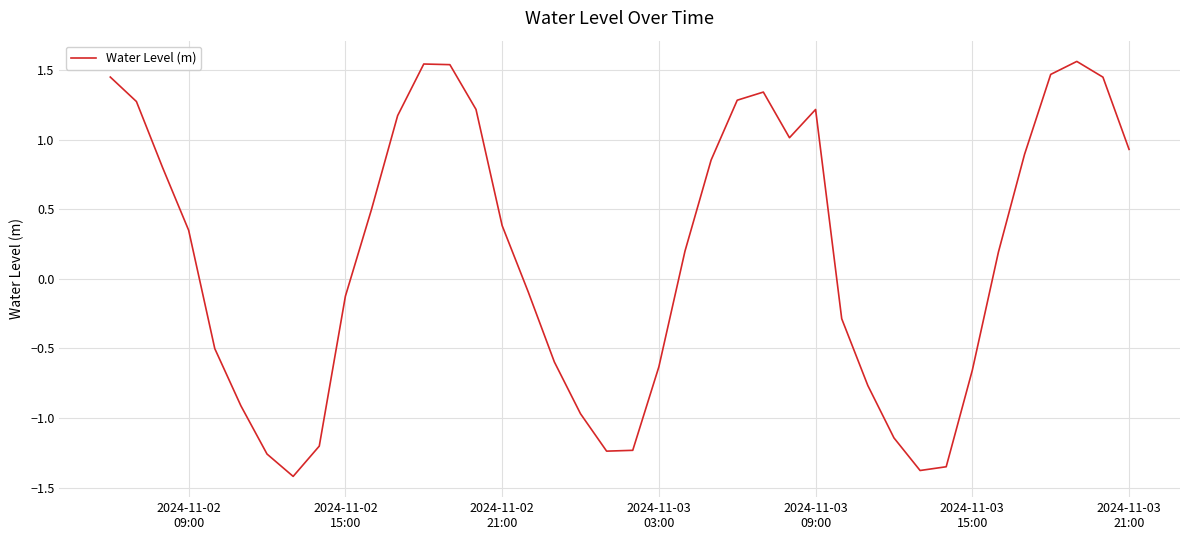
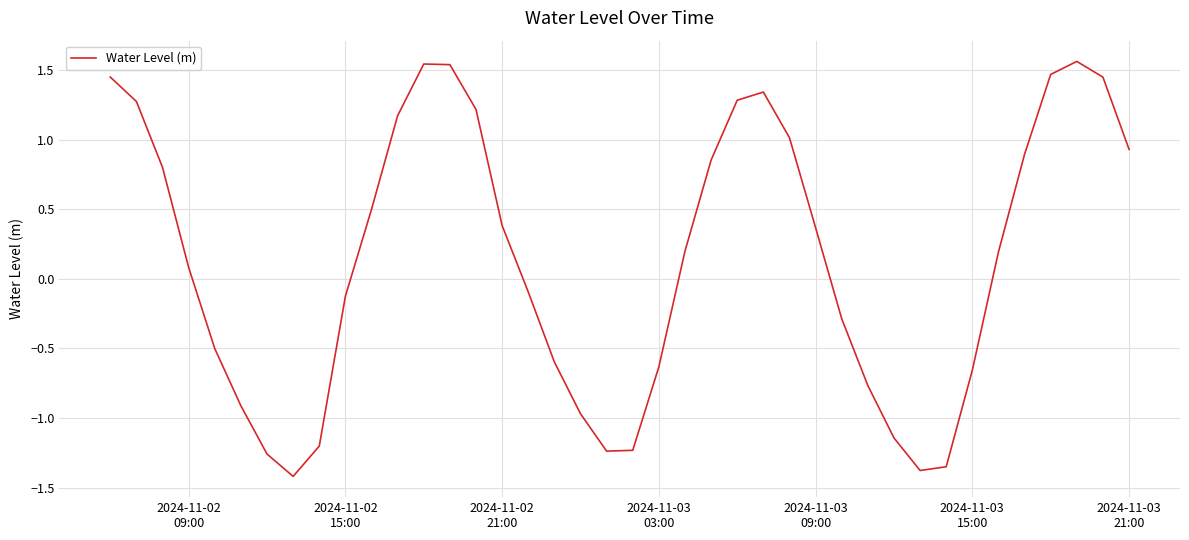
2024-11-02 09:00: 0.35 -> 0.08
2024-11-03 09:00: 1.22 -> 0.37
